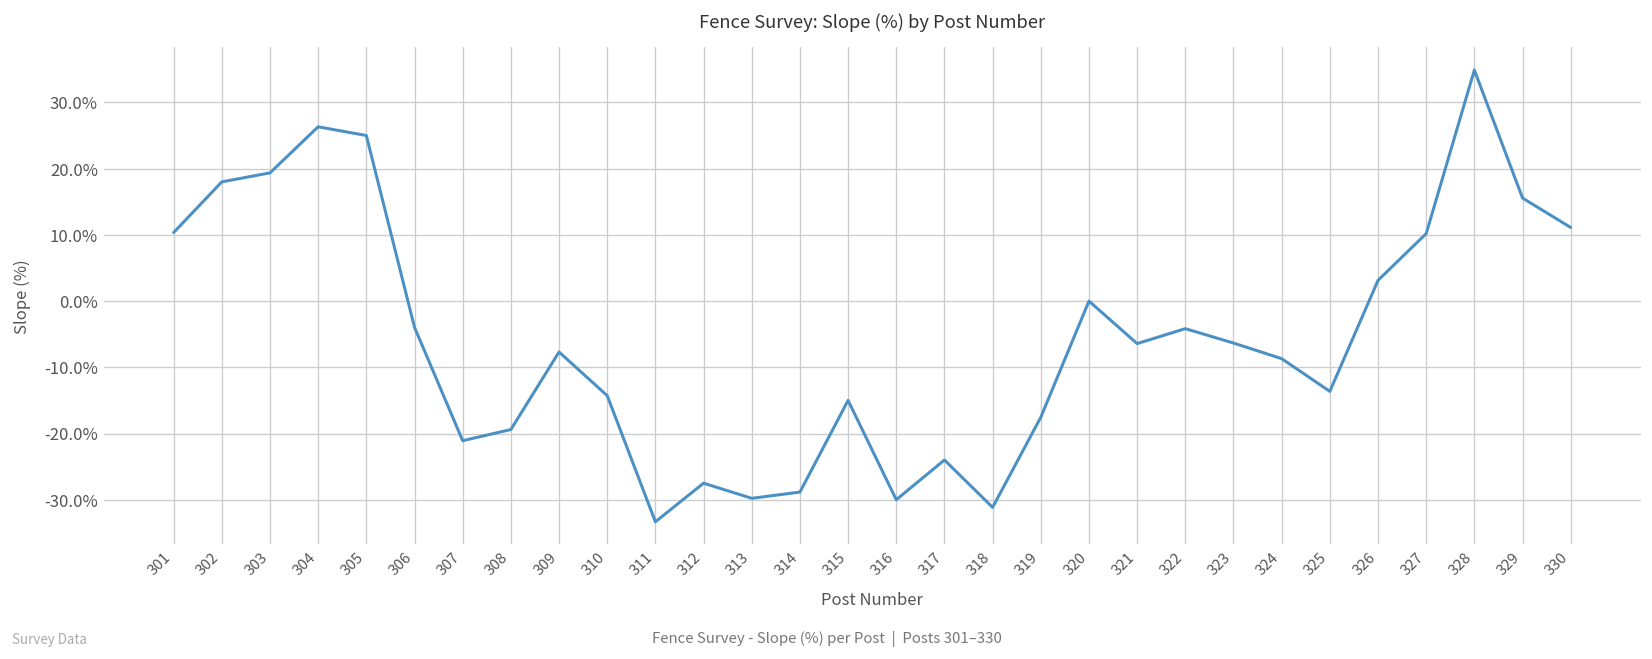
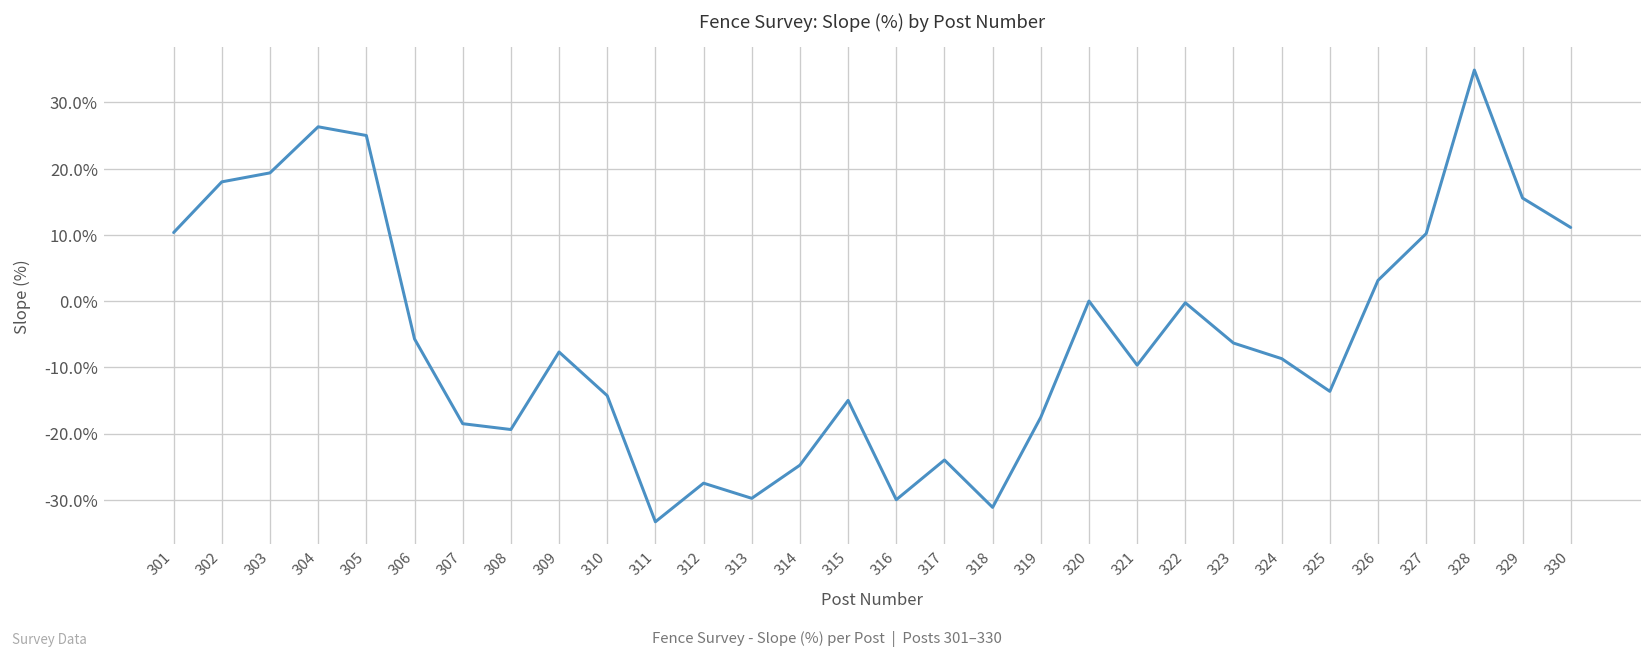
306: -4% -> -6%
307: -21% -> -19%
314: -29% -> -25%
321: -6% -> -10%
322: -4% -> 0%
